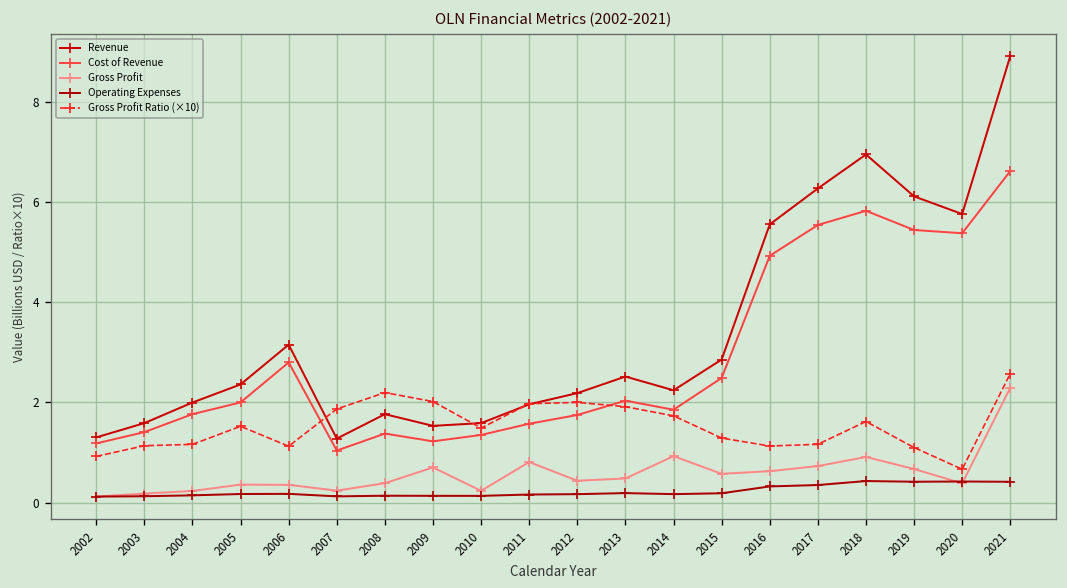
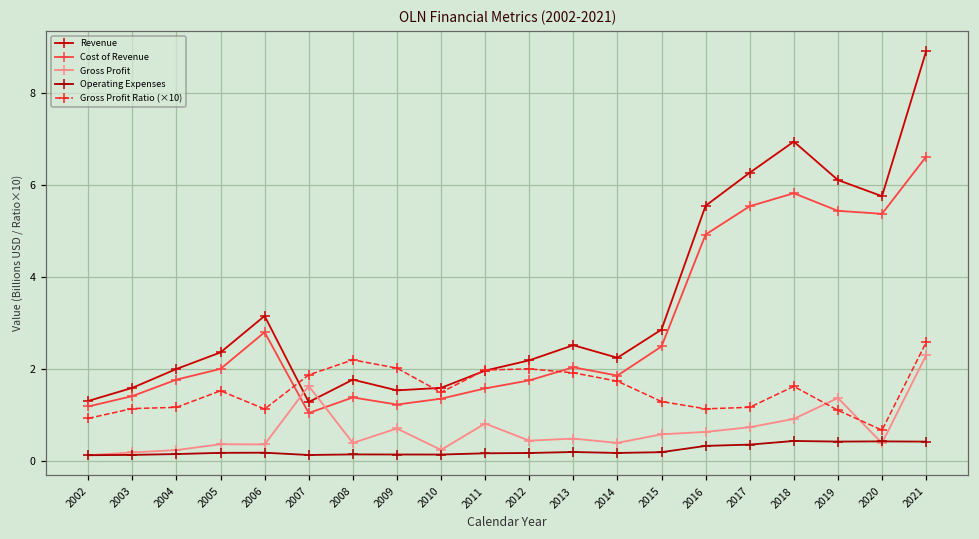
Gross Profit, 2007: 0.2 -> 1.6
Gross Profit, 2014: 0.9 -> 0.4
Gross Profit, 2019: 0.7 -> 1.4
